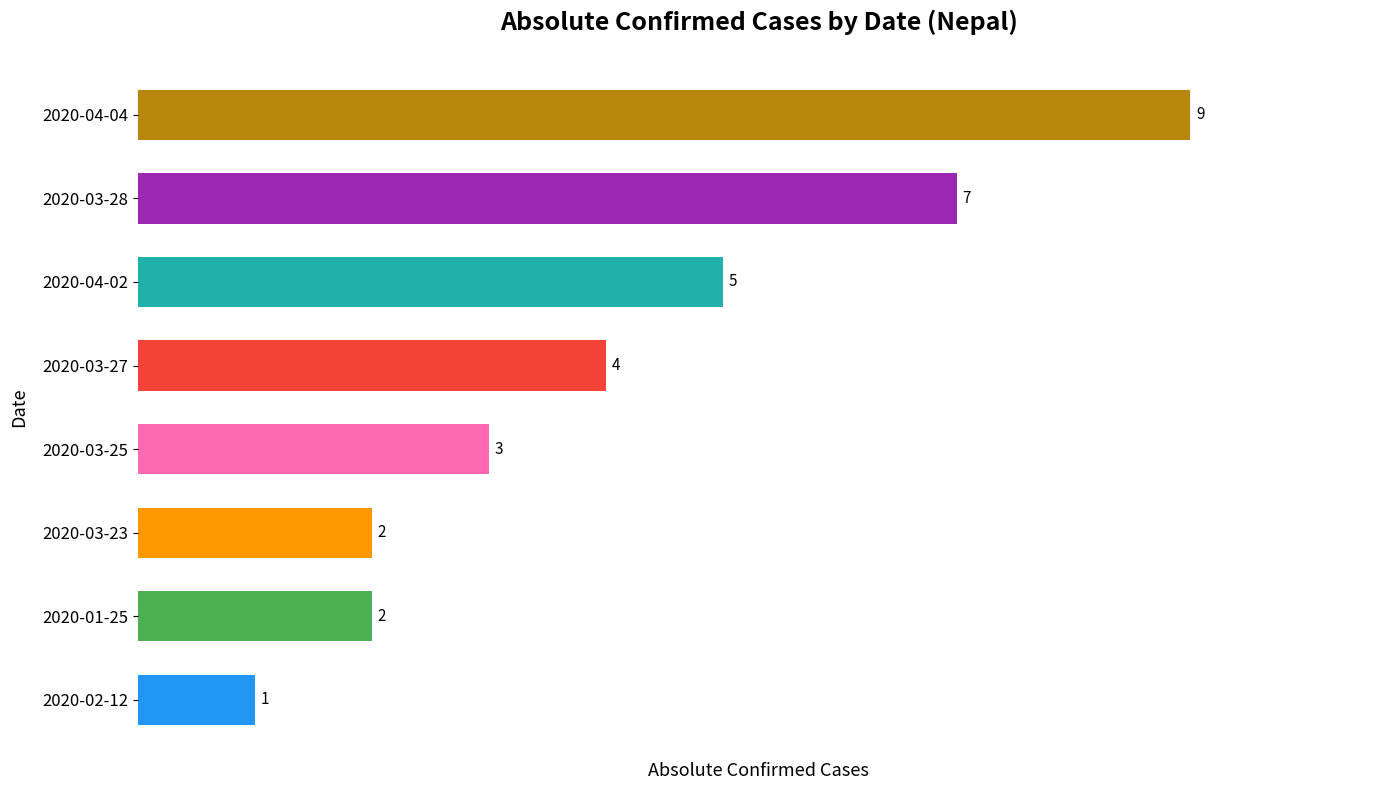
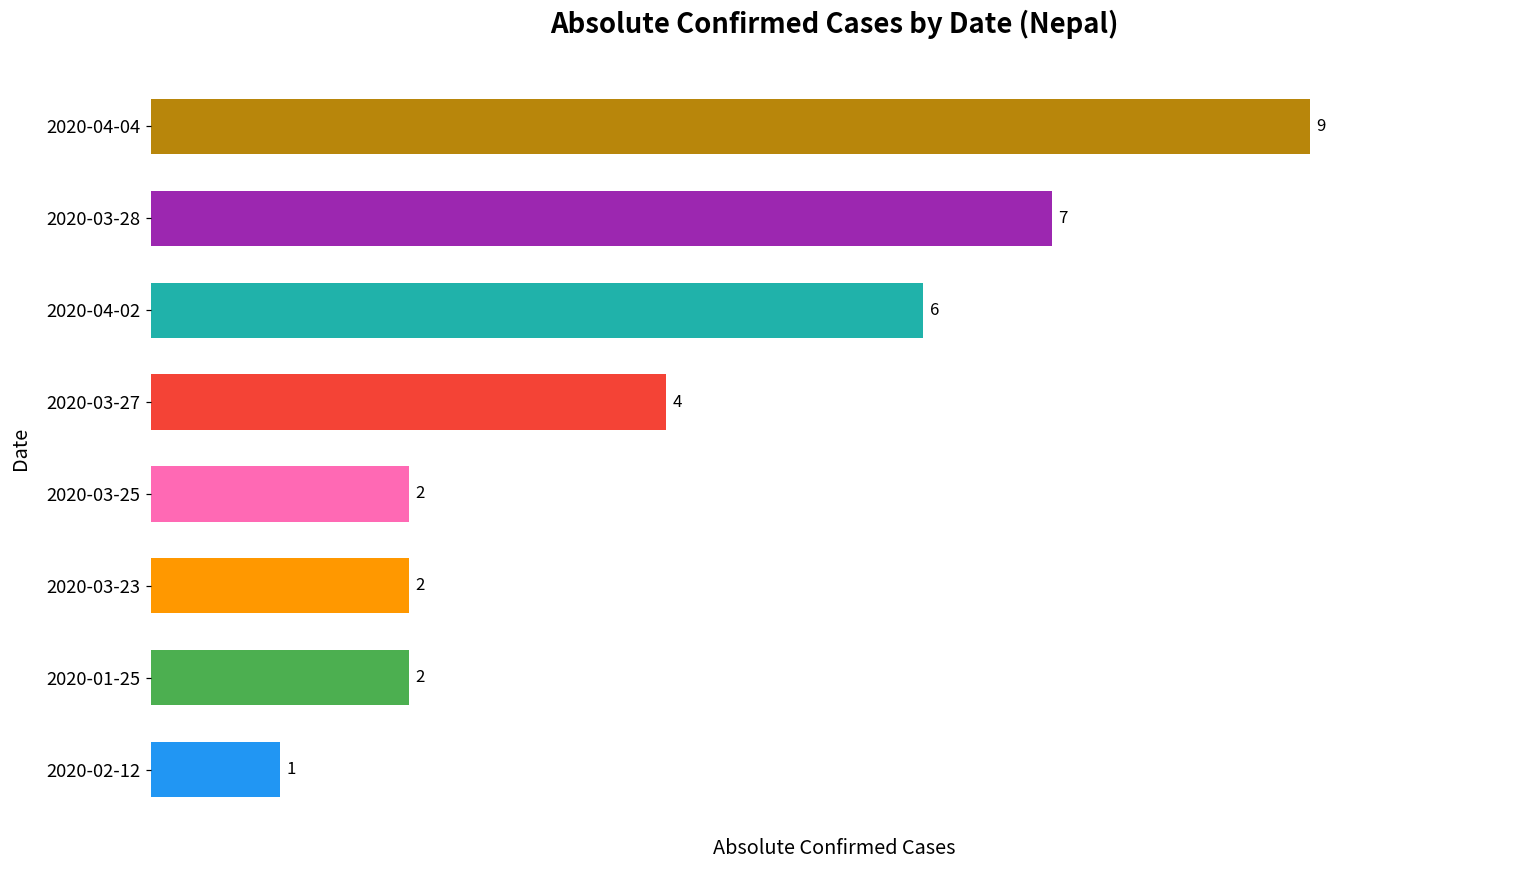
2020-04-02: 5 -> 6
2020-03-25: 3 -> 2
